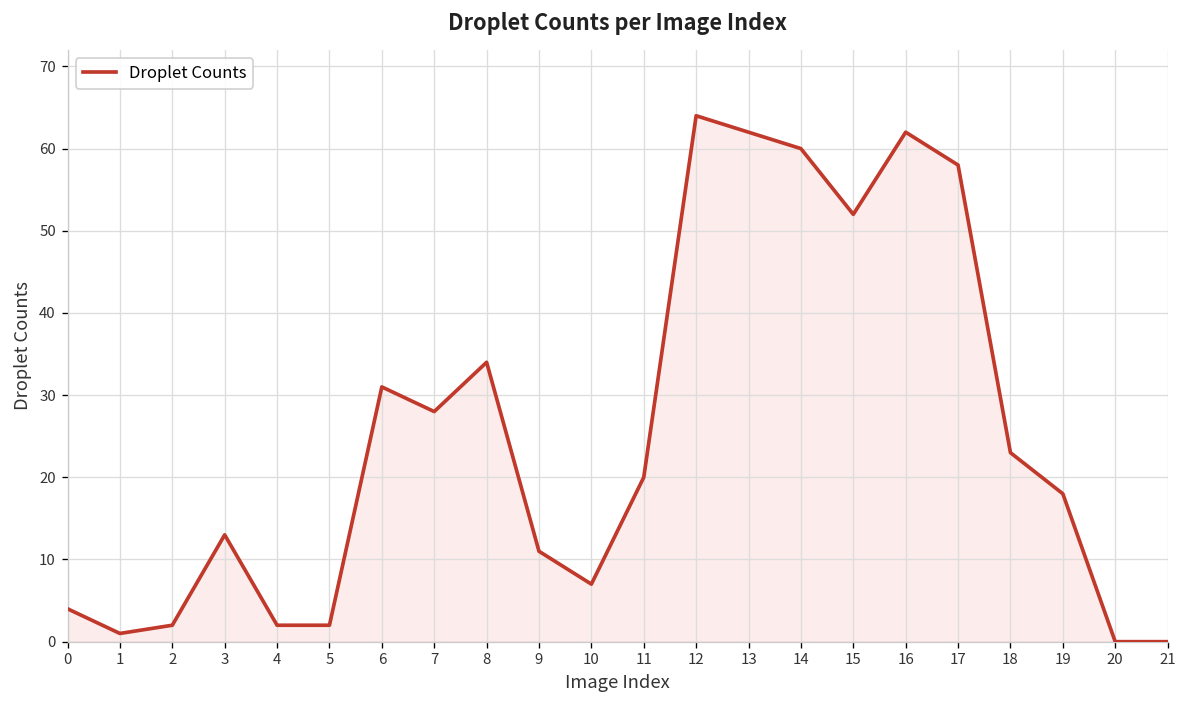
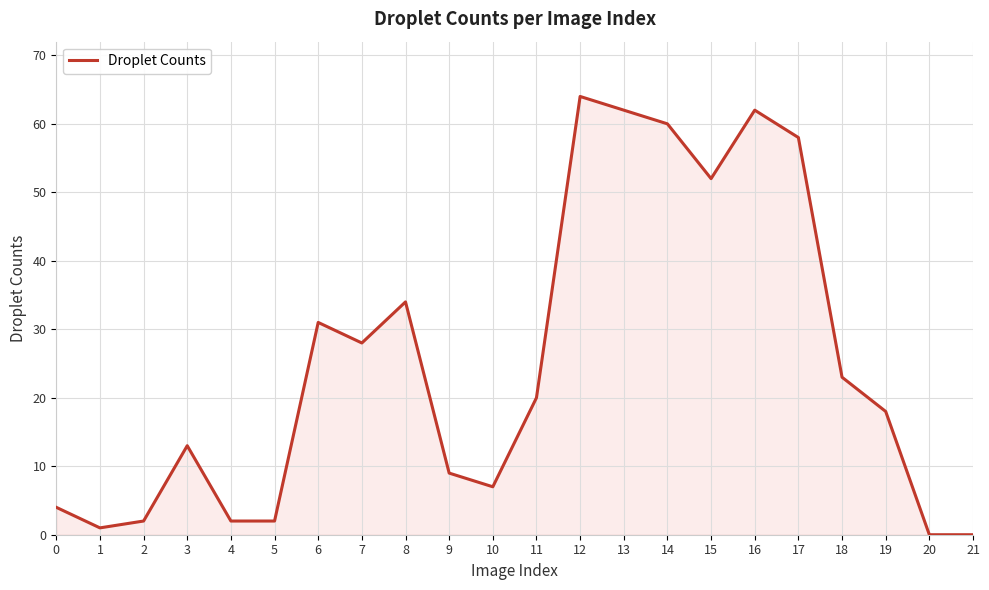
9: 11 -> 9
